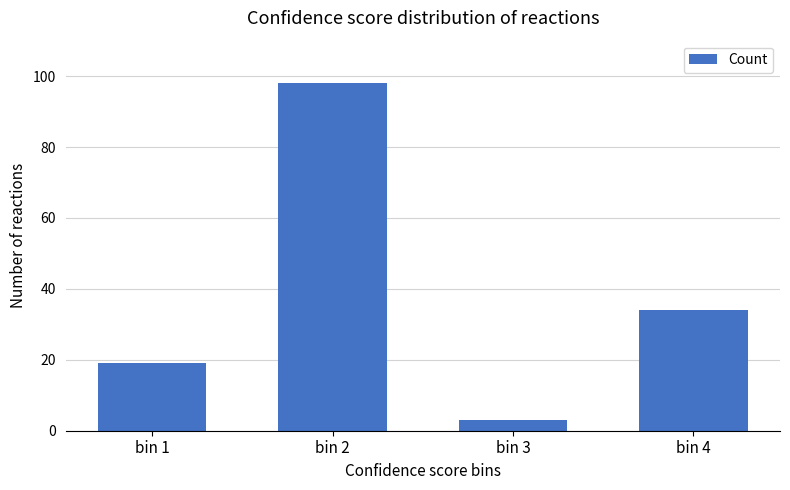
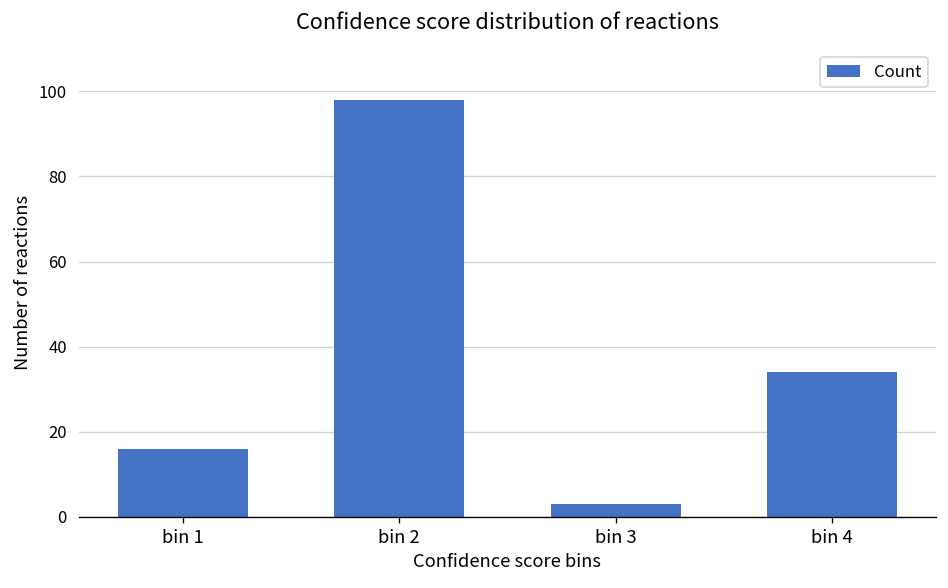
bin 1: 19 -> 16
